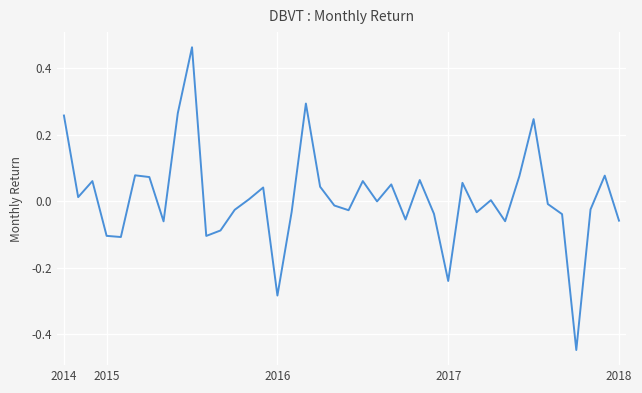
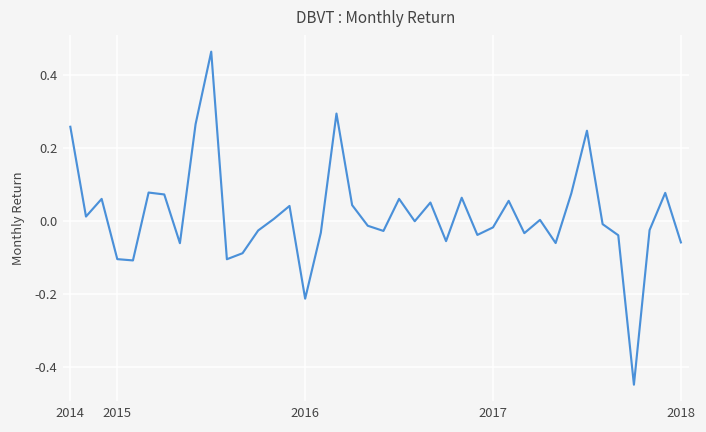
2016: -0.28 -> -0.21
2017: -0.24 -> -0.02
